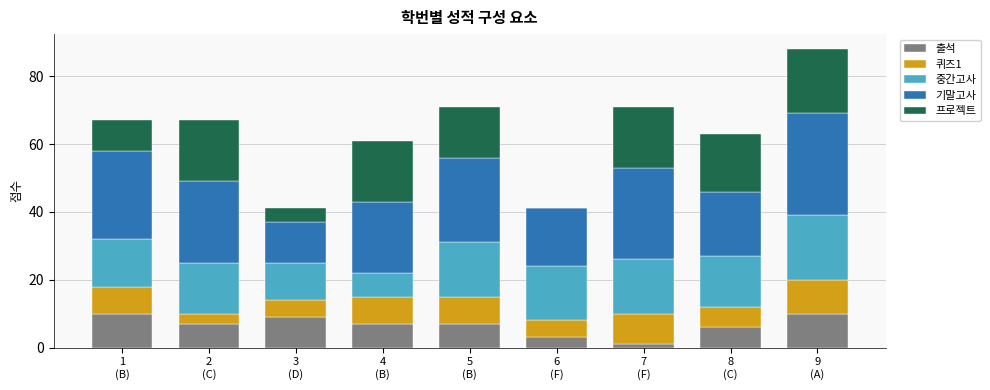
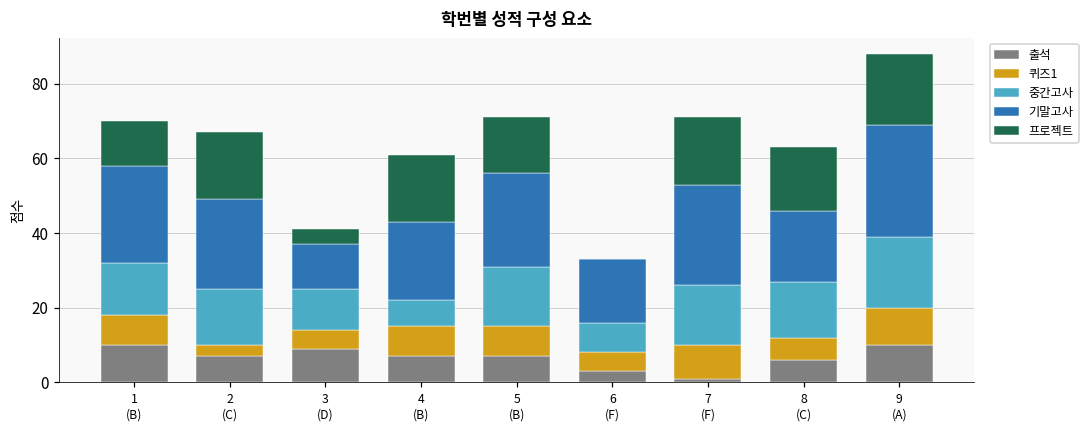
프로젝트, 1 (B): 9 -> 12
중간고사, 6 (F): 16 -> 8
